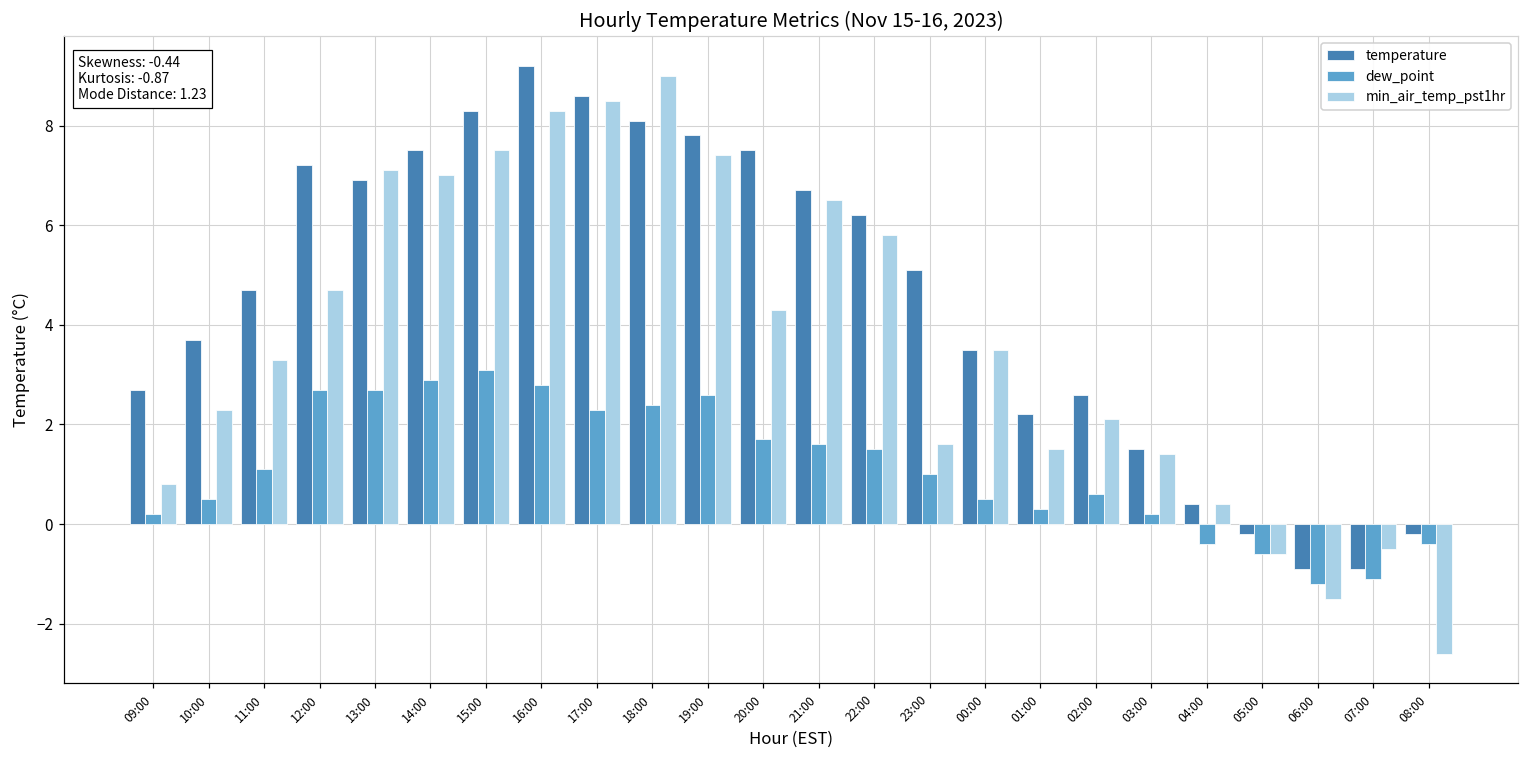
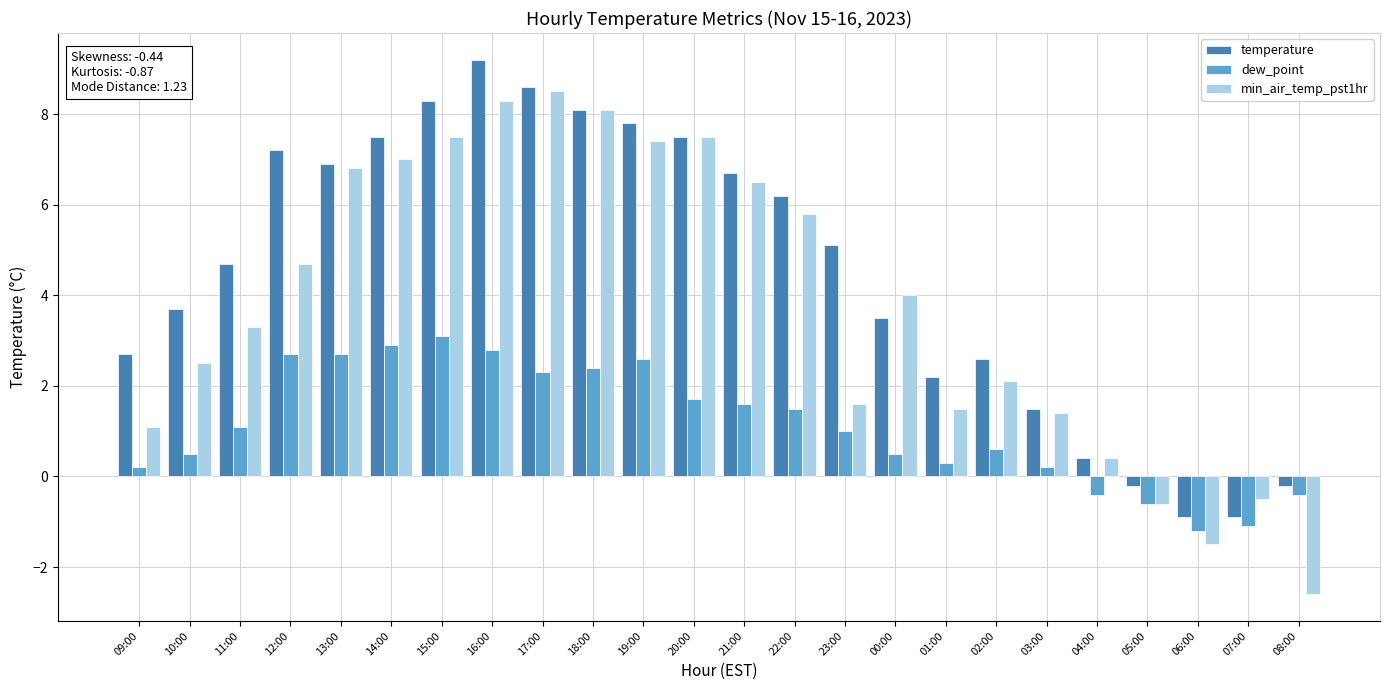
min_air_temp_pst1hr, 09:00: 0.8 -> 1.1
min_air_temp_pst1hr, 10:00: 2.3 -> 2.5
min_air_temp_pst1hr, 13:00: 7.1 -> 6.8
min_air_temp_pst1hr, 18:00: 9.0 -> 8.1
min_air_temp_pst1hr, 20:00: 4.3 -> 7.5
min_air_temp_pst1hr, 00:00: 3.5 -> 4.0
